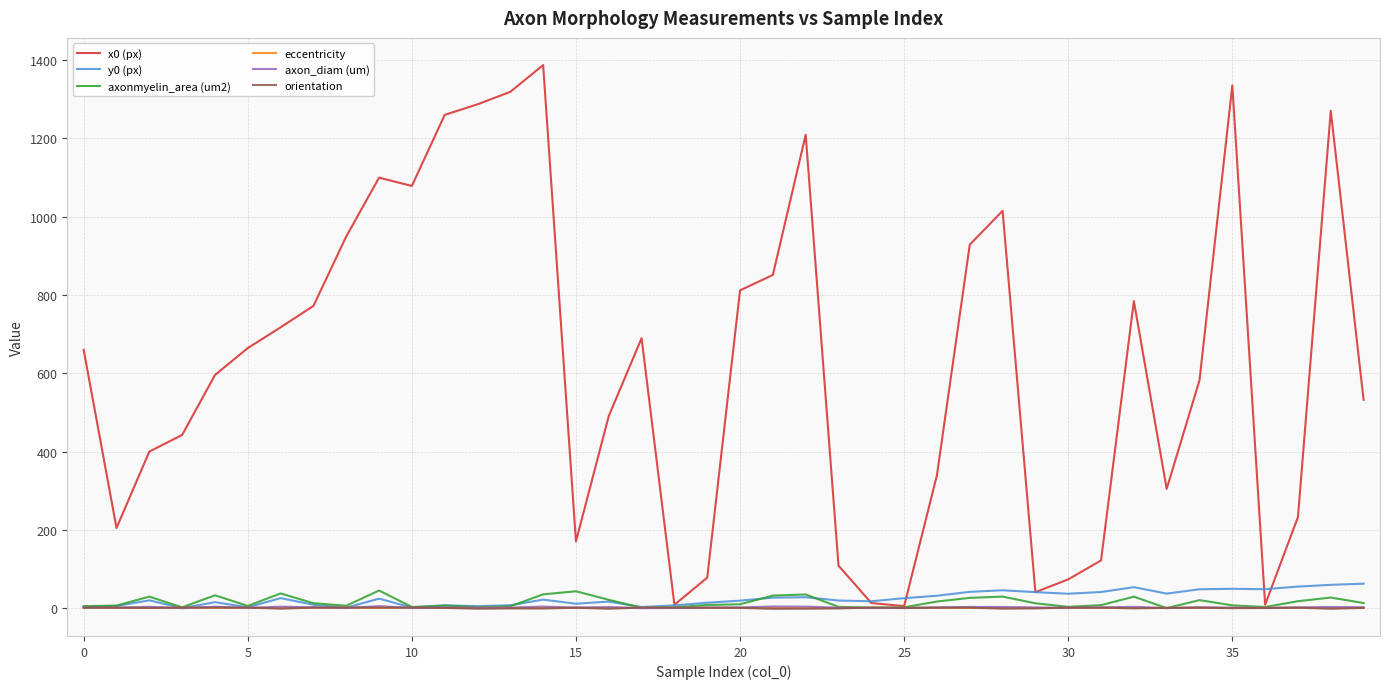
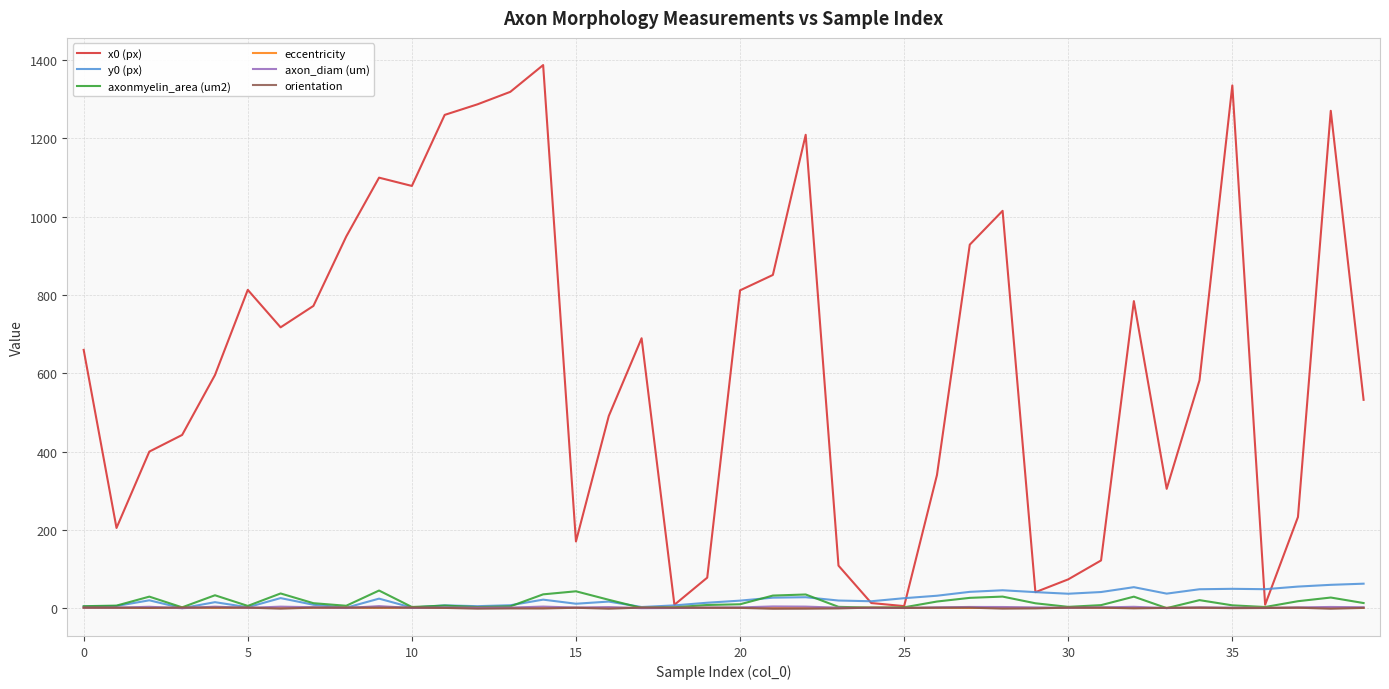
x0 (px), 5: 660 -> 810
